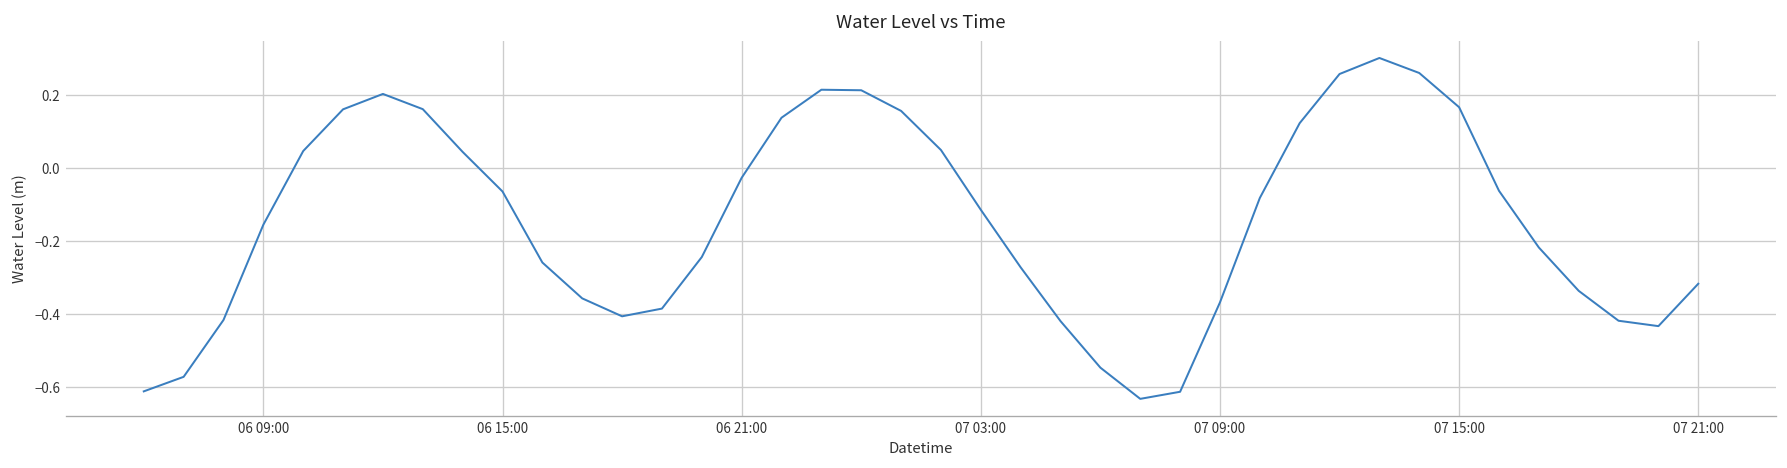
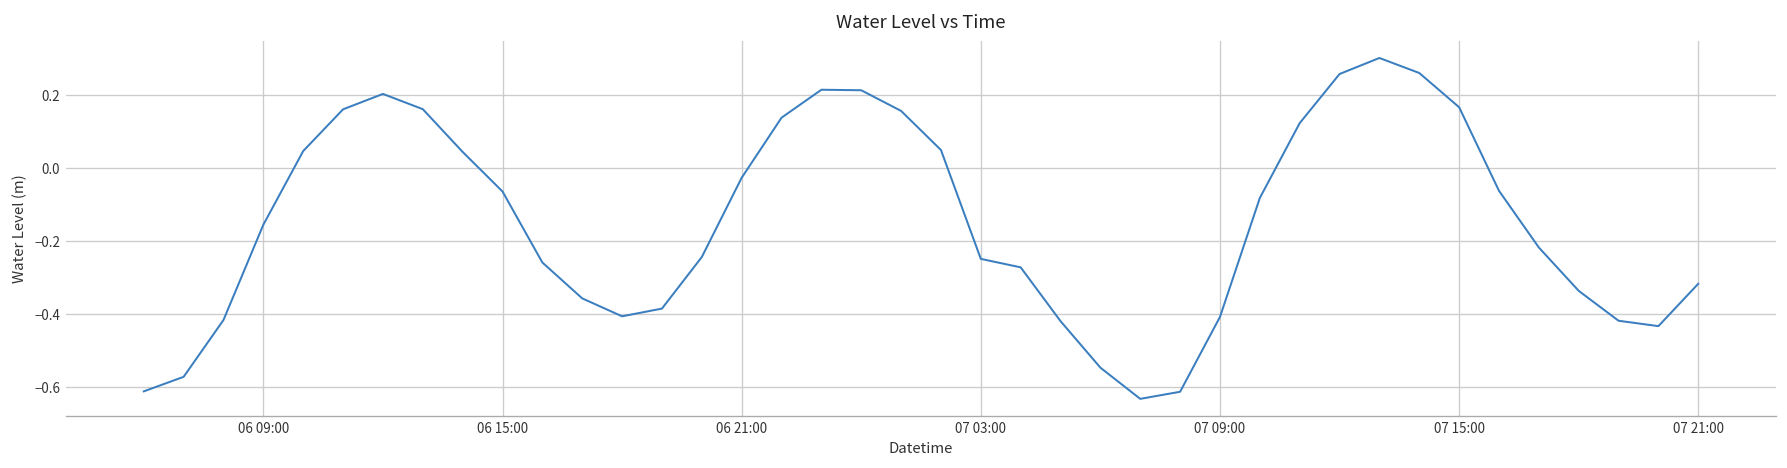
07 03:00: -0.11 -> -0.25
07 09:00: -0.37 -> -0.41
